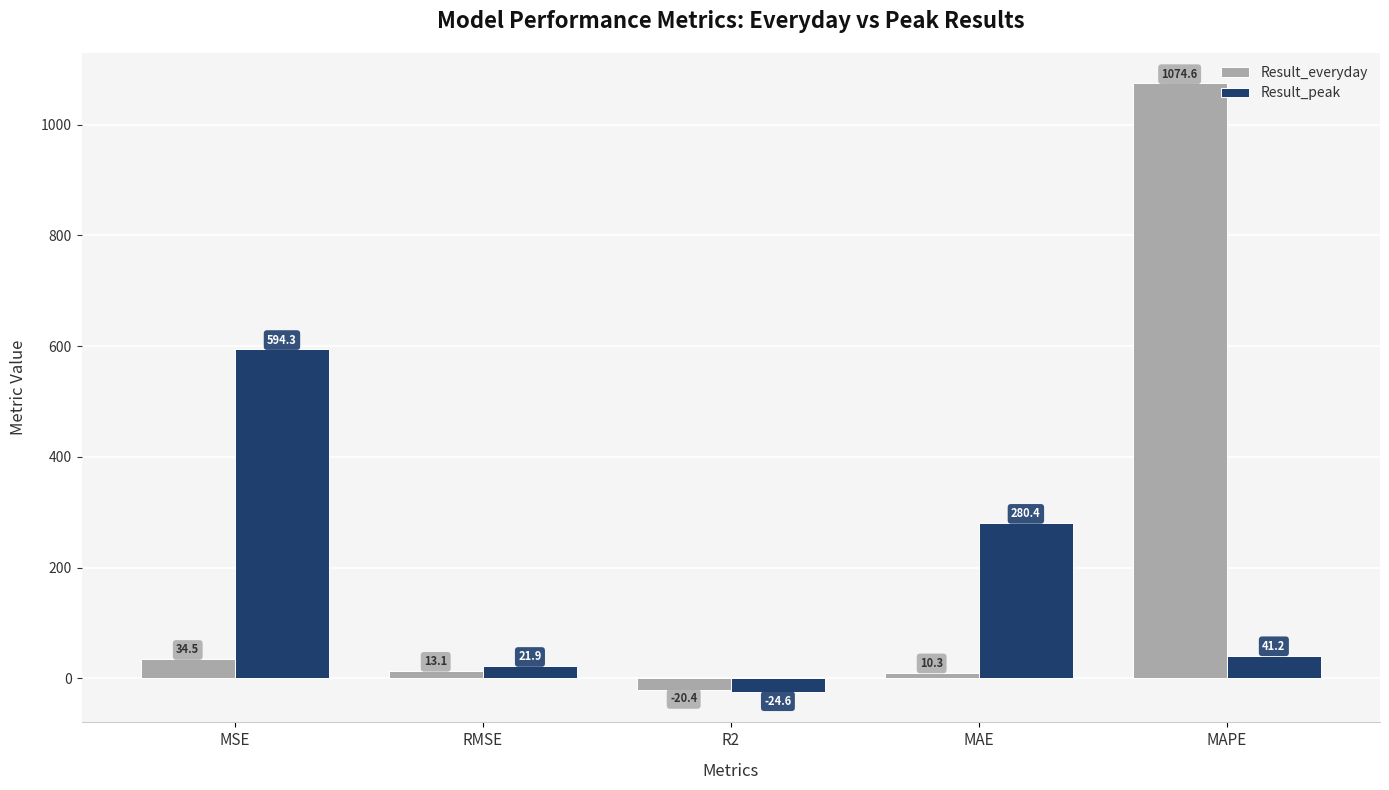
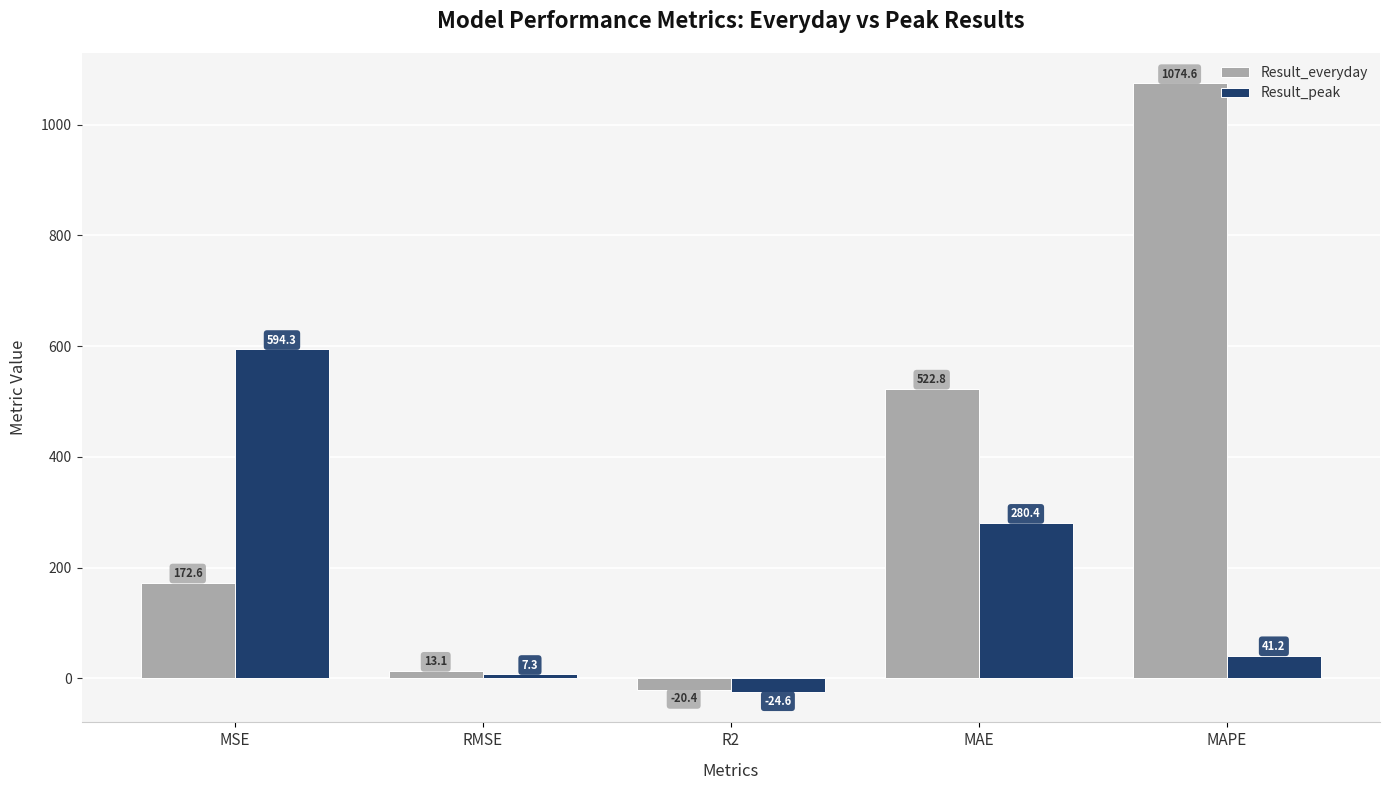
Result_everyday, MSE: 34.5 -> 172.6
Result_peak, RMSE: 21.9 -> 7.3
Result_everyday, MAE: 10.3 -> 522.8
